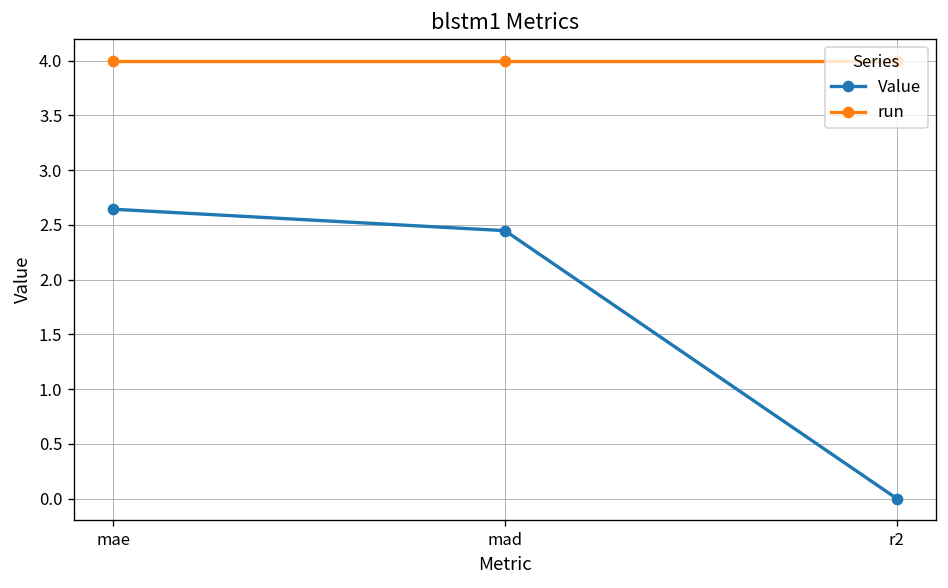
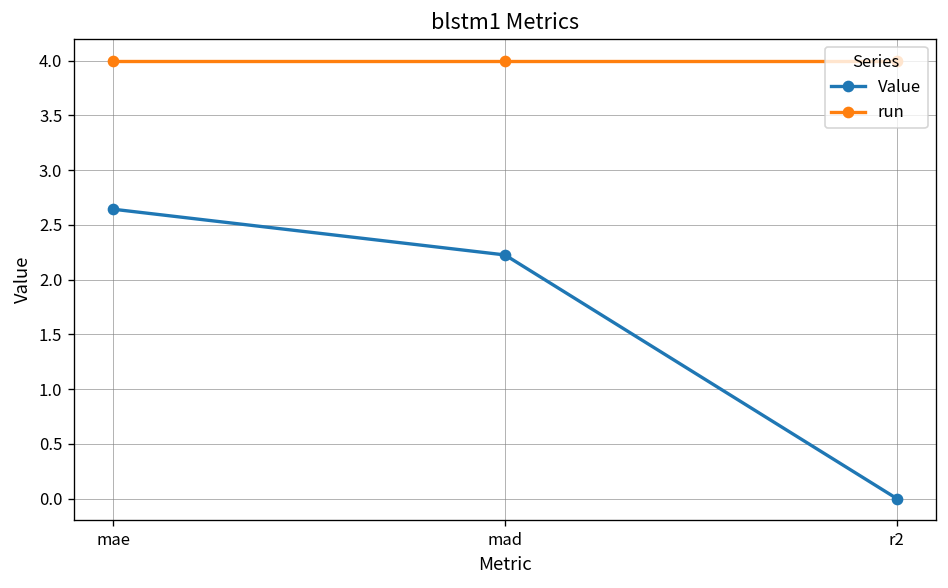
Value, mad: 2.4 -> 2.2
